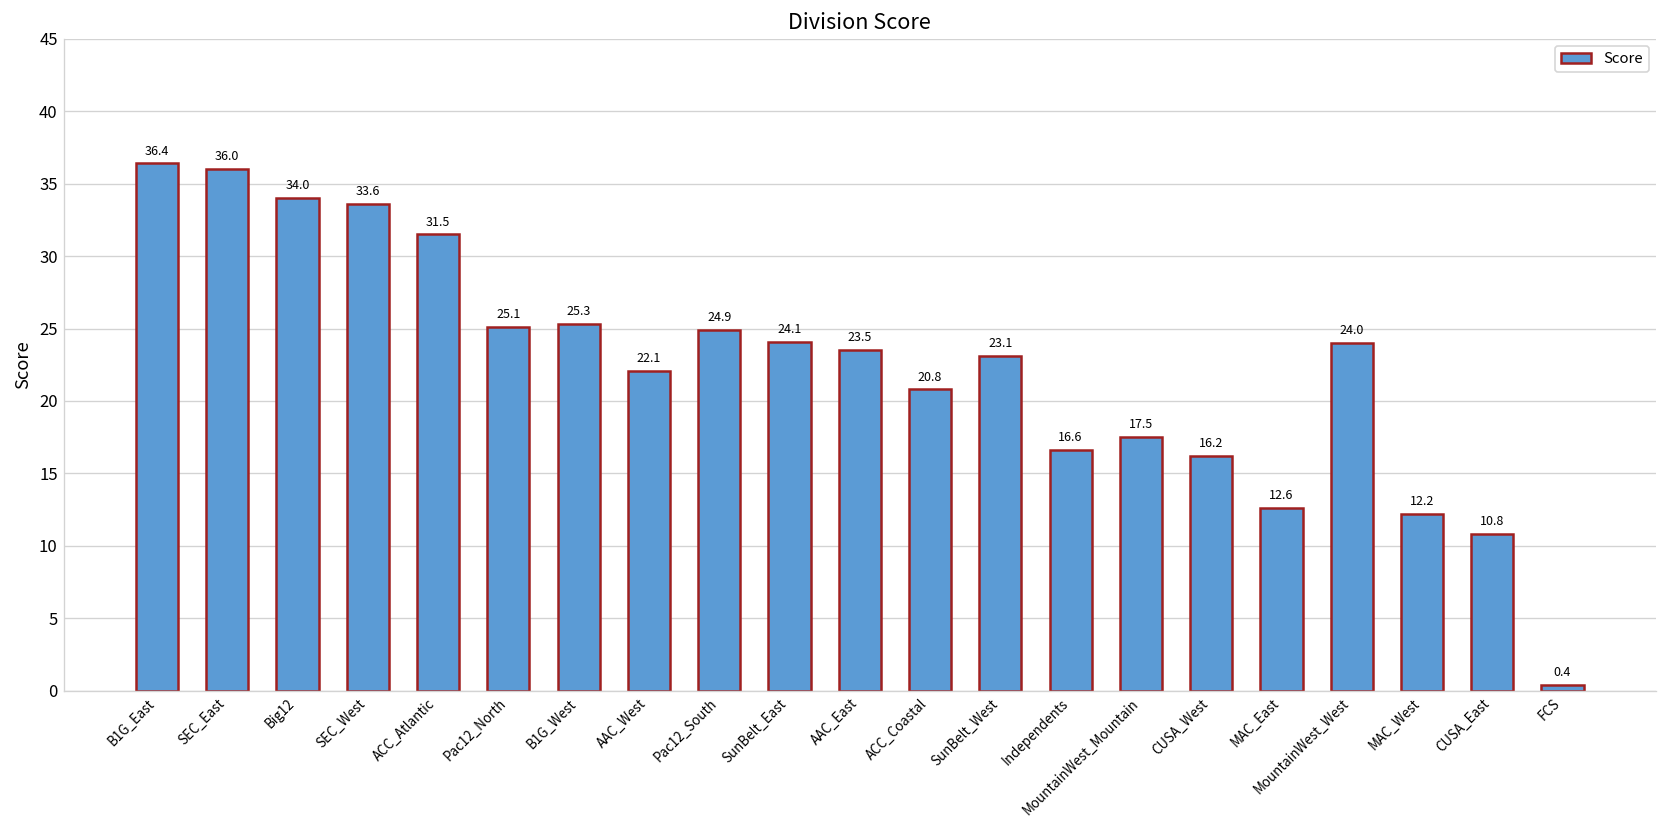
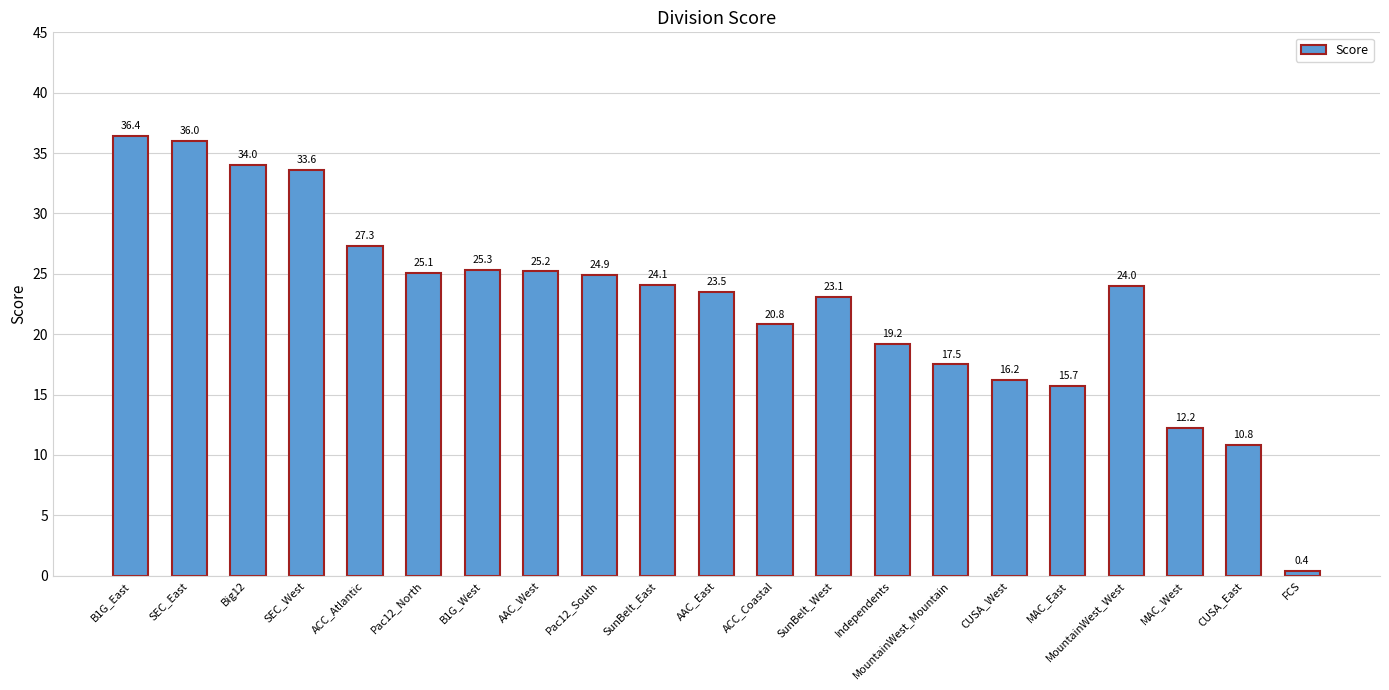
ACC_Atlantic: 31.5 -> 27.3
AAC_West: 22.1 -> 25.2
Independents: 16.6 -> 19.2
MAC_East: 12.6 -> 15.7
